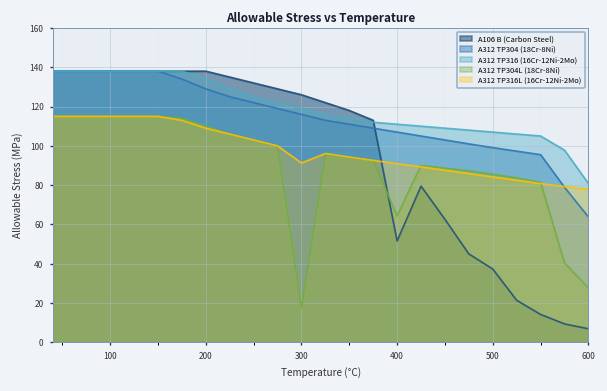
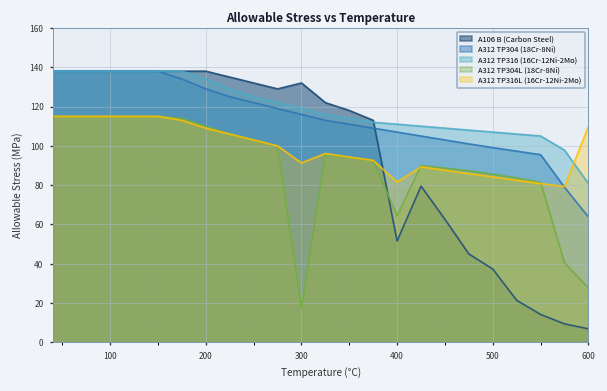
A106 B (Carbon Steel), 300: 126 -> 132
A312 TP316L (16Cr-12Ni-2Mo), 400: 91 -> 82
A312 TP316L (16Cr-12Ni-2Mo), 600: 78 -> 110
